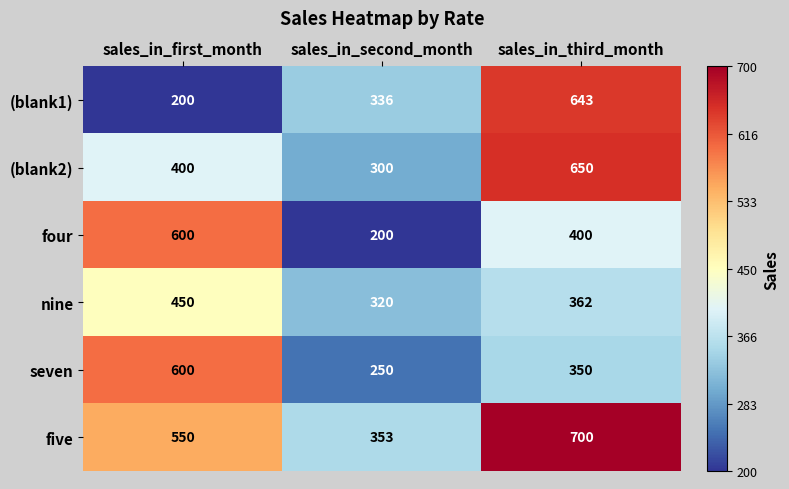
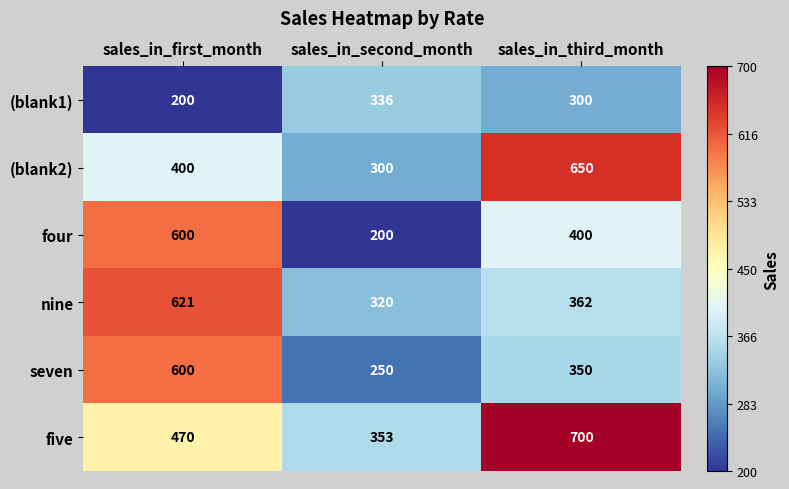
(blank1), sales_in_third_month: 643 -> 300
nine, sales_in_first_month: 450 -> 621
five, sales_in_first_month: 550 -> 470
